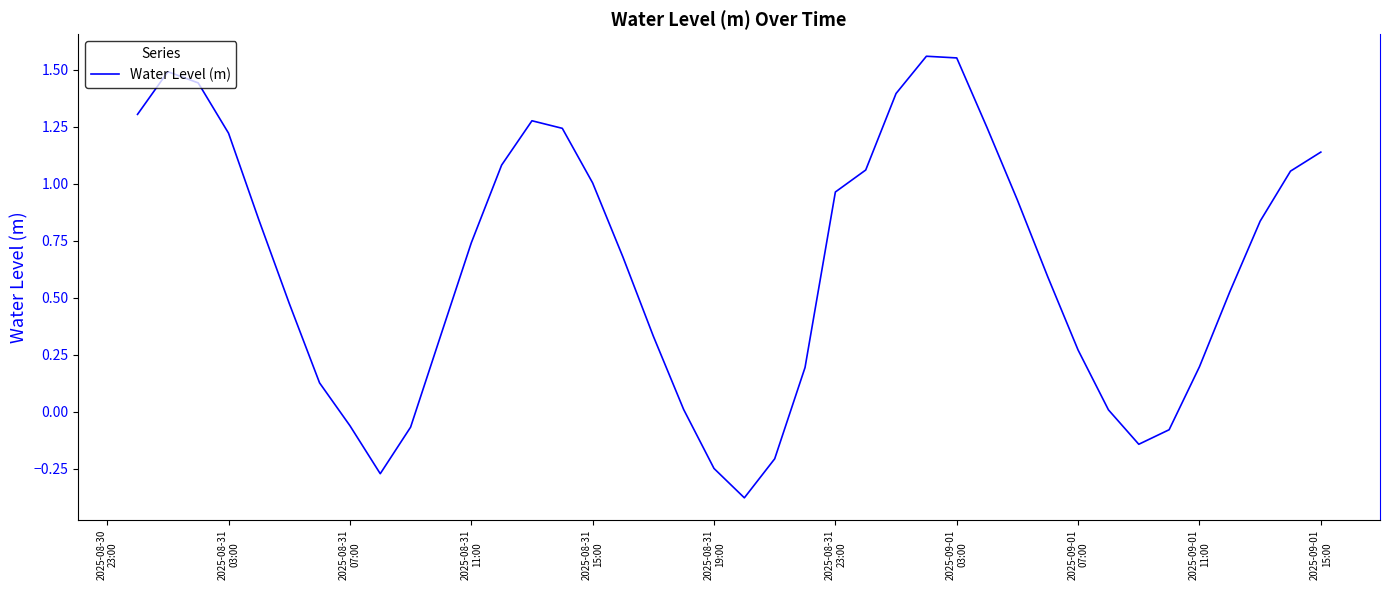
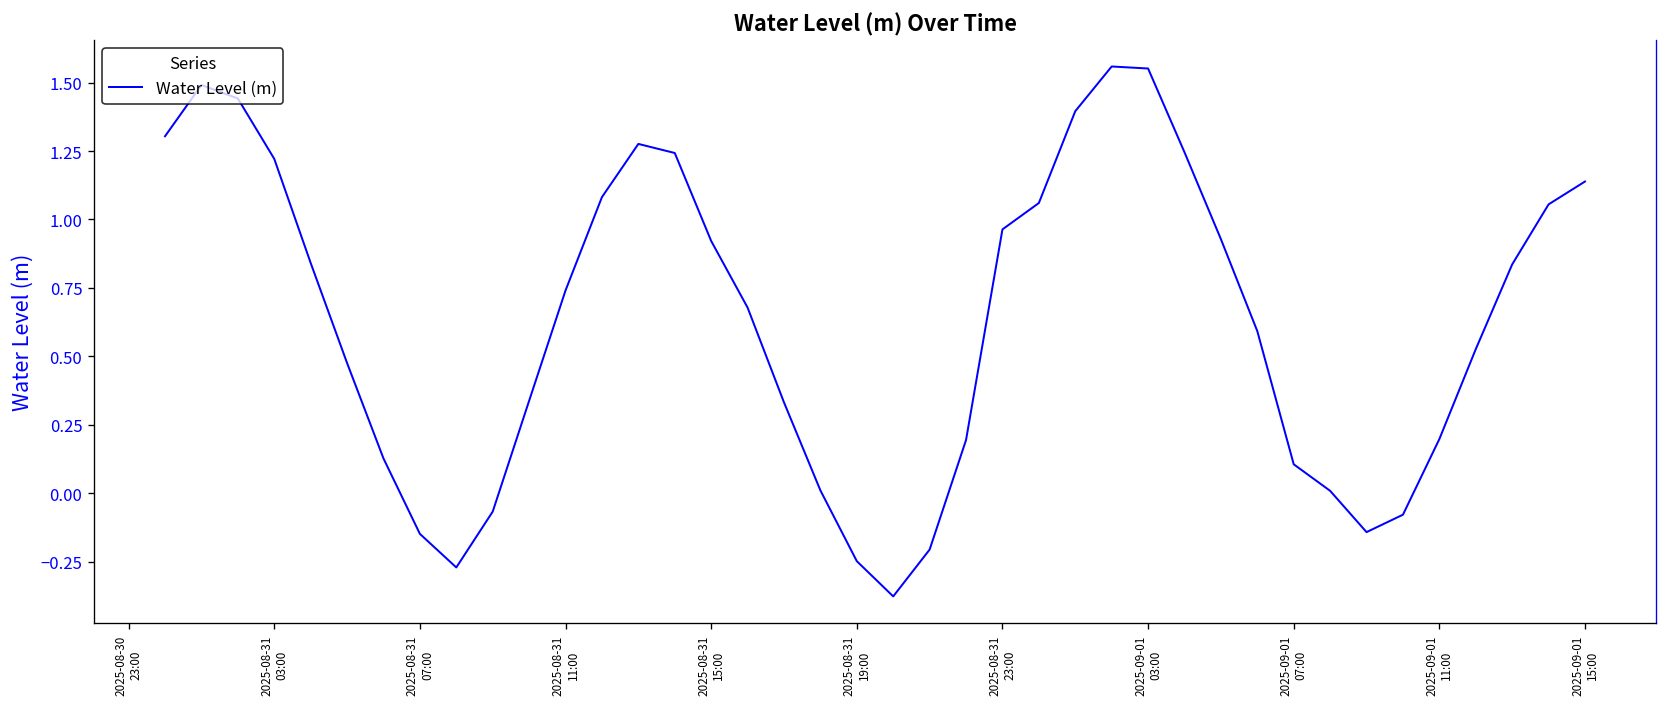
2025-08-31 07:00: -0.06 -> -0.15
2025-08-31 15:00: 1.00 -> 0.92
2025-09-01 07:00: 0.27 -> 0.11
